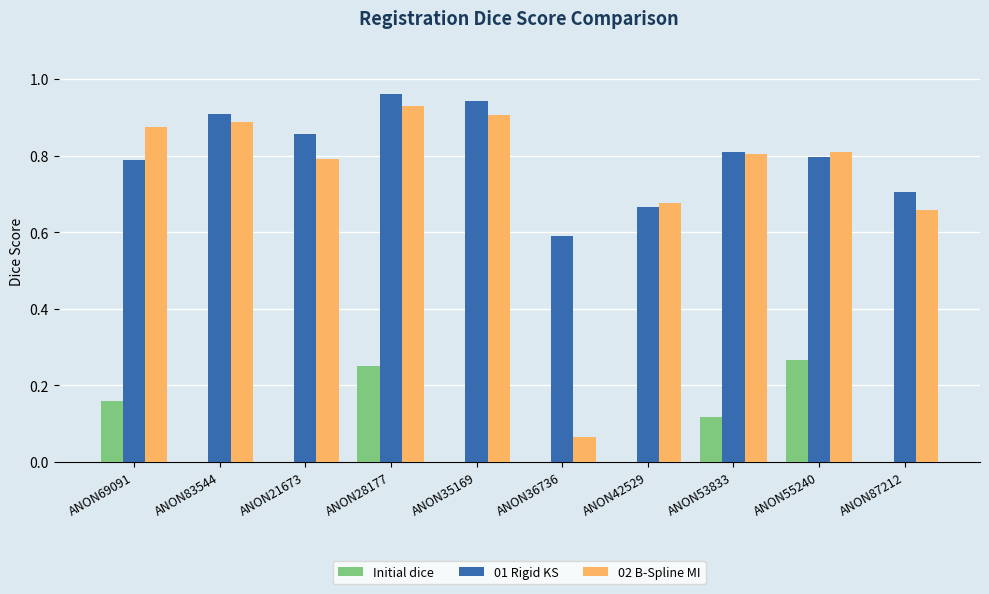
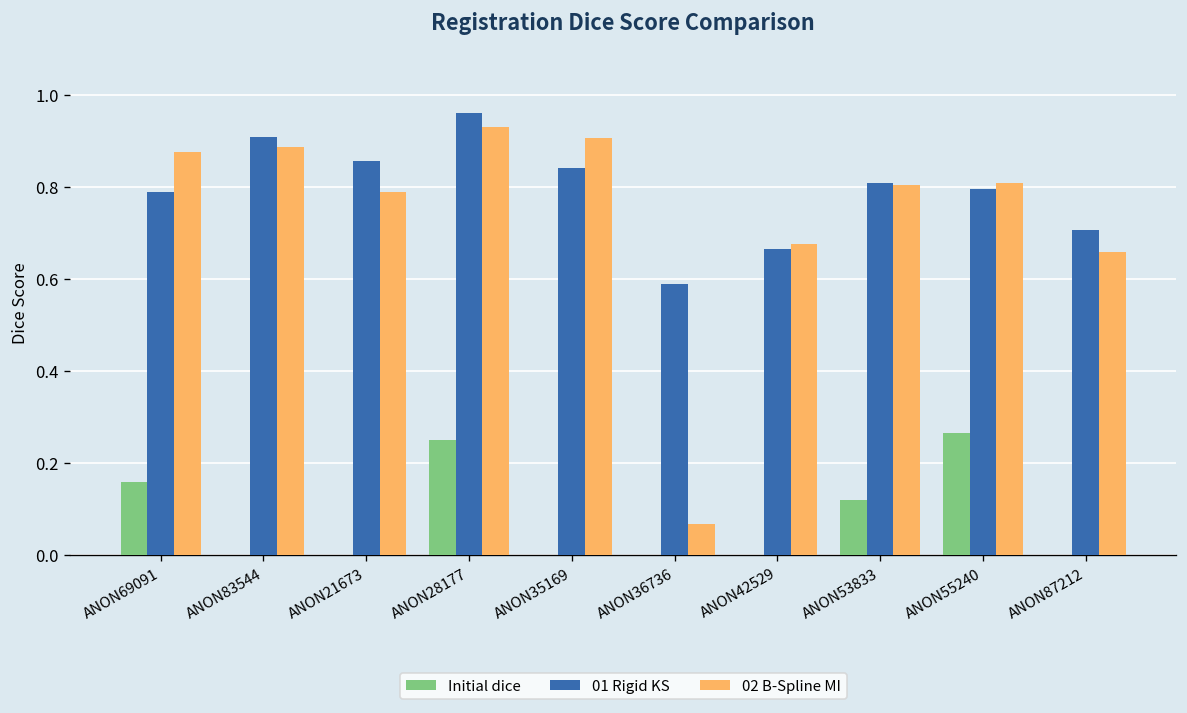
01 Rigid KS, ANON35169: 0.94 -> 0.84
